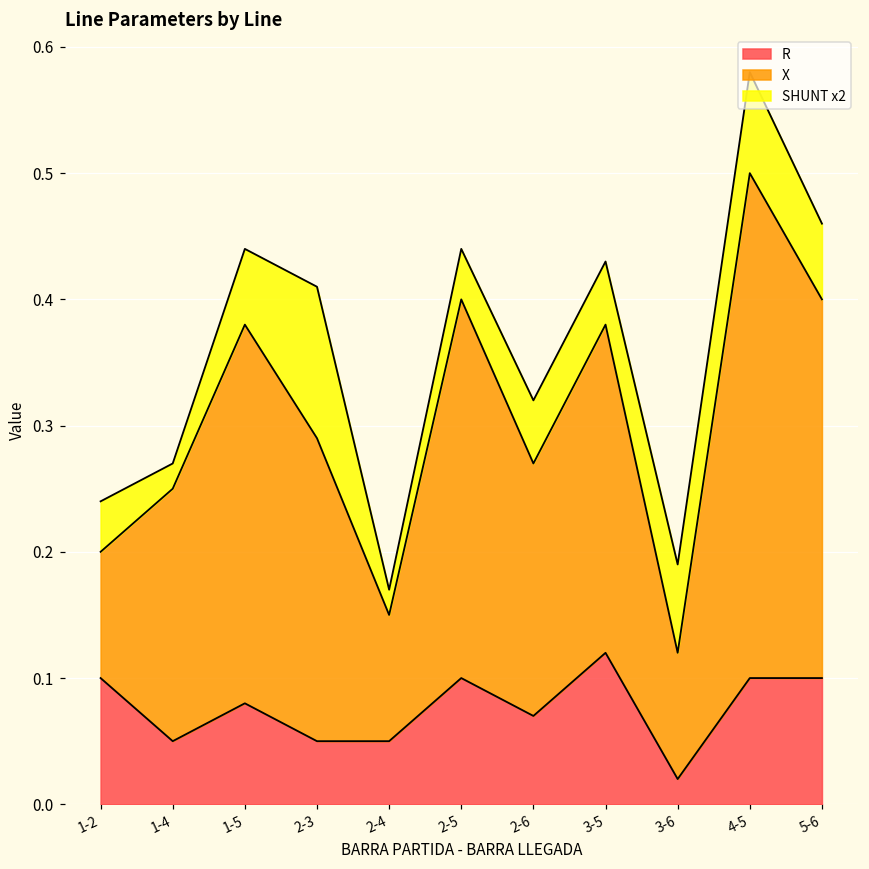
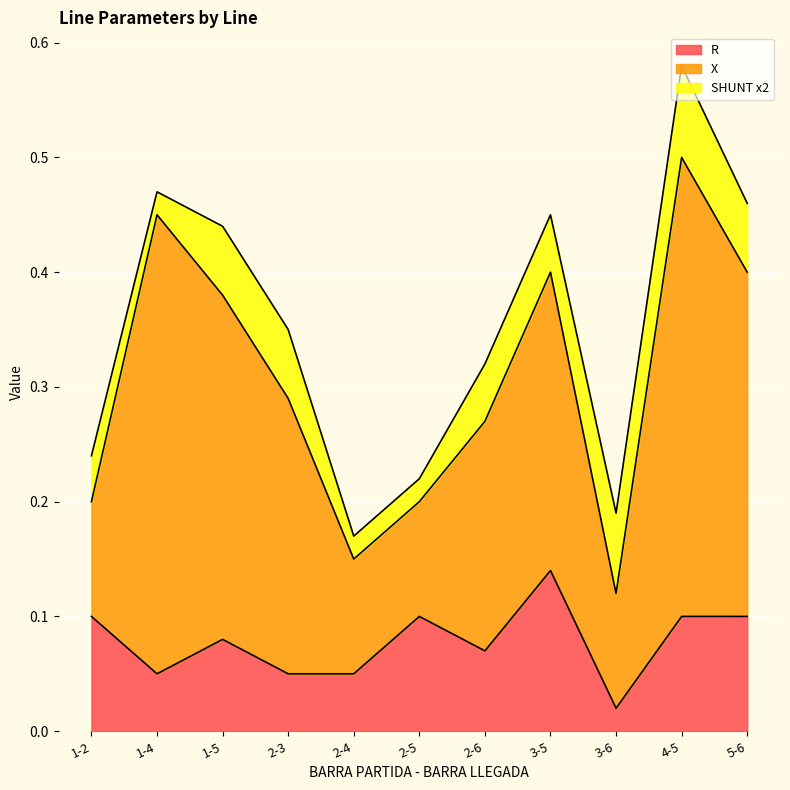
X, 1-4: 0.2 -> 0.4
SHUNT x2, 2-3: 0.12 -> 0.06
X, 2-5: 0.3 -> 0.1
SHUNT x2, 2-5: 0.04 -> 0.02
R, 3-5: 0.12 -> 0.14
